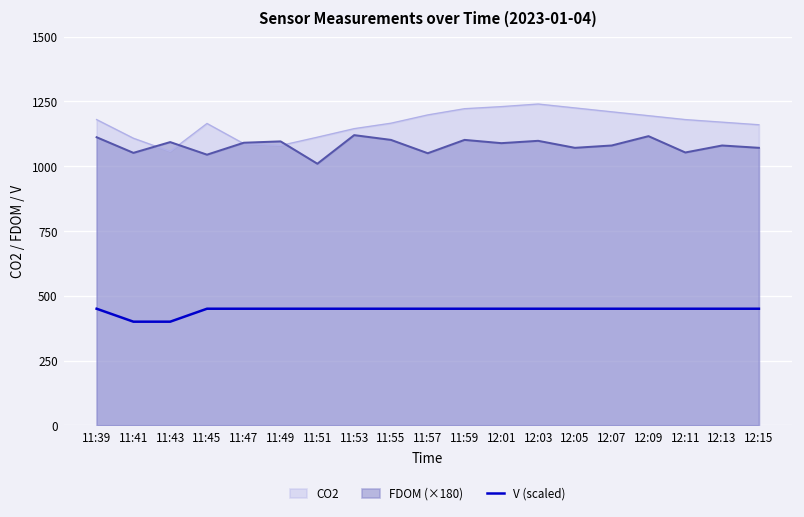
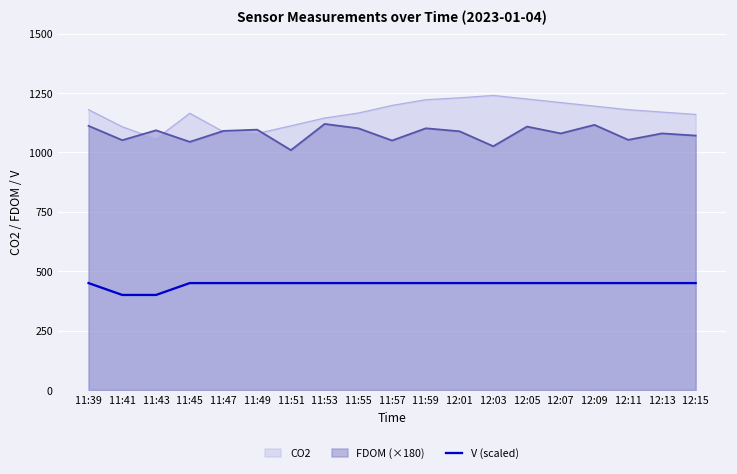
FDOM (×180), 12:03: 1100 -> 1030
FDOM (×180), 12:05: 1070 -> 1110
